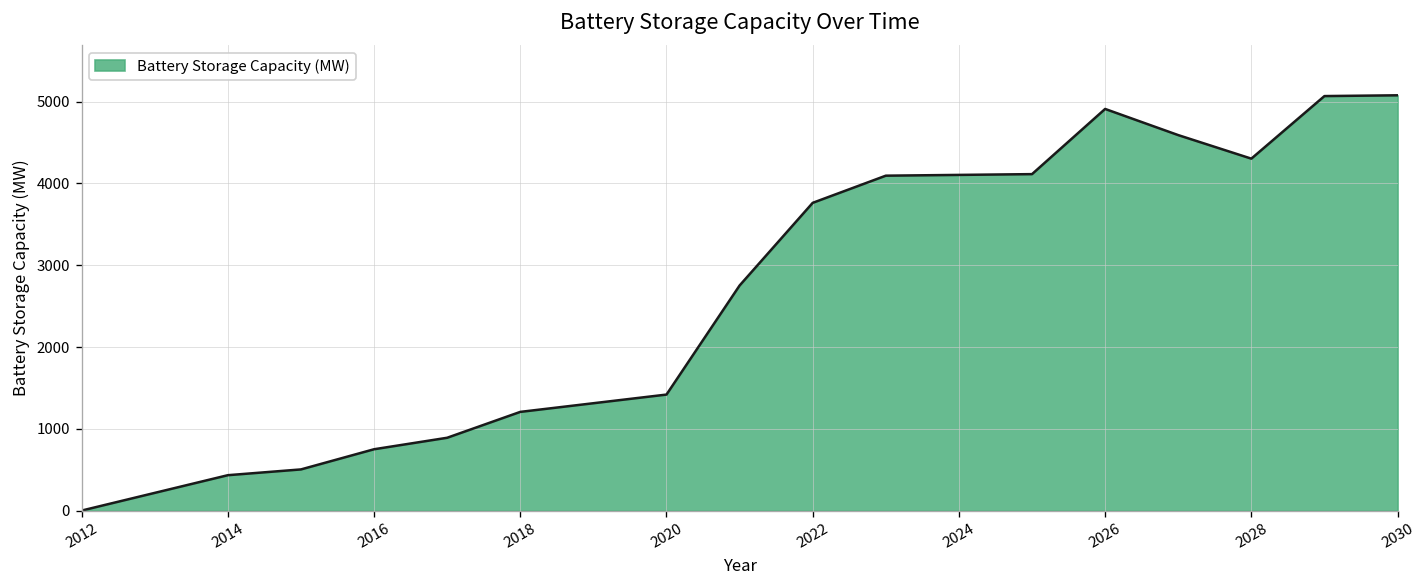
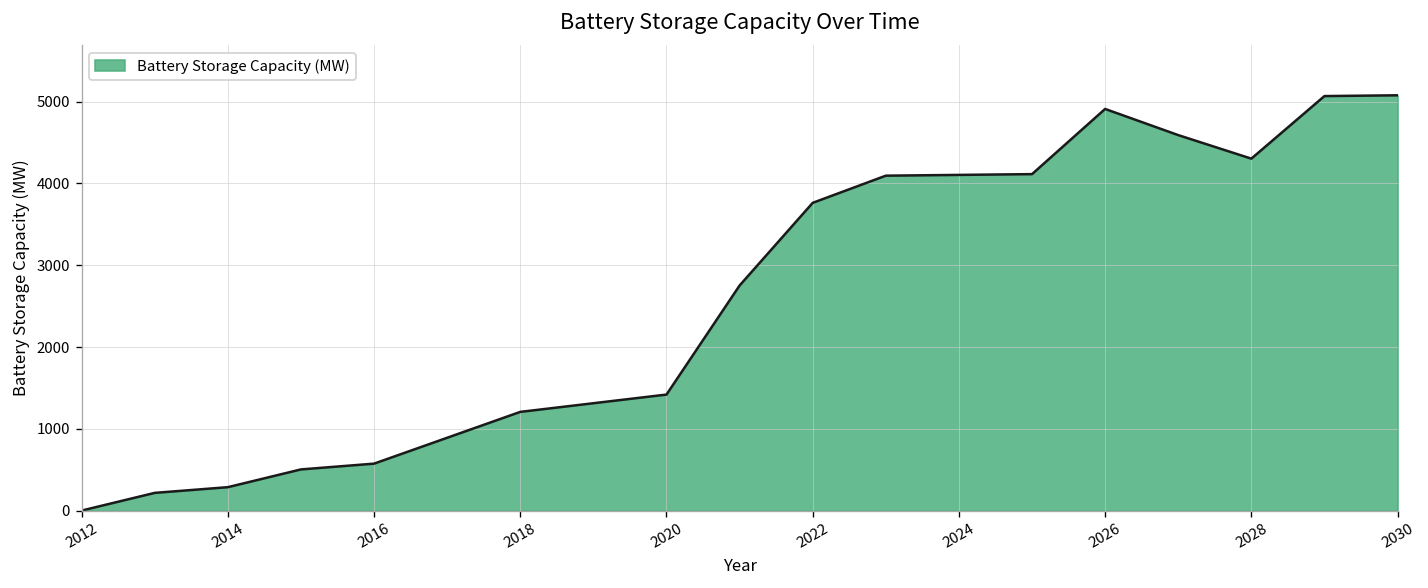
2014: 400 -> 300
2016: 700 -> 600
